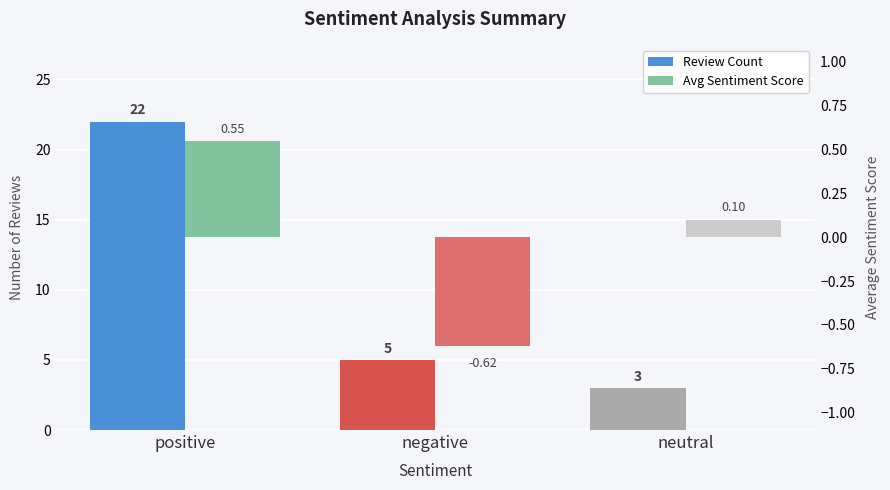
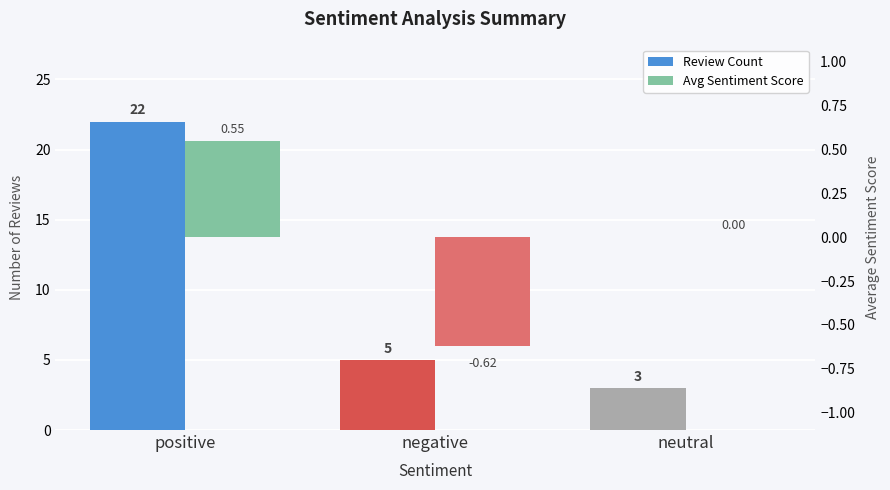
Avg Sentiment Score, neutral: 0.10 -> 0.00
